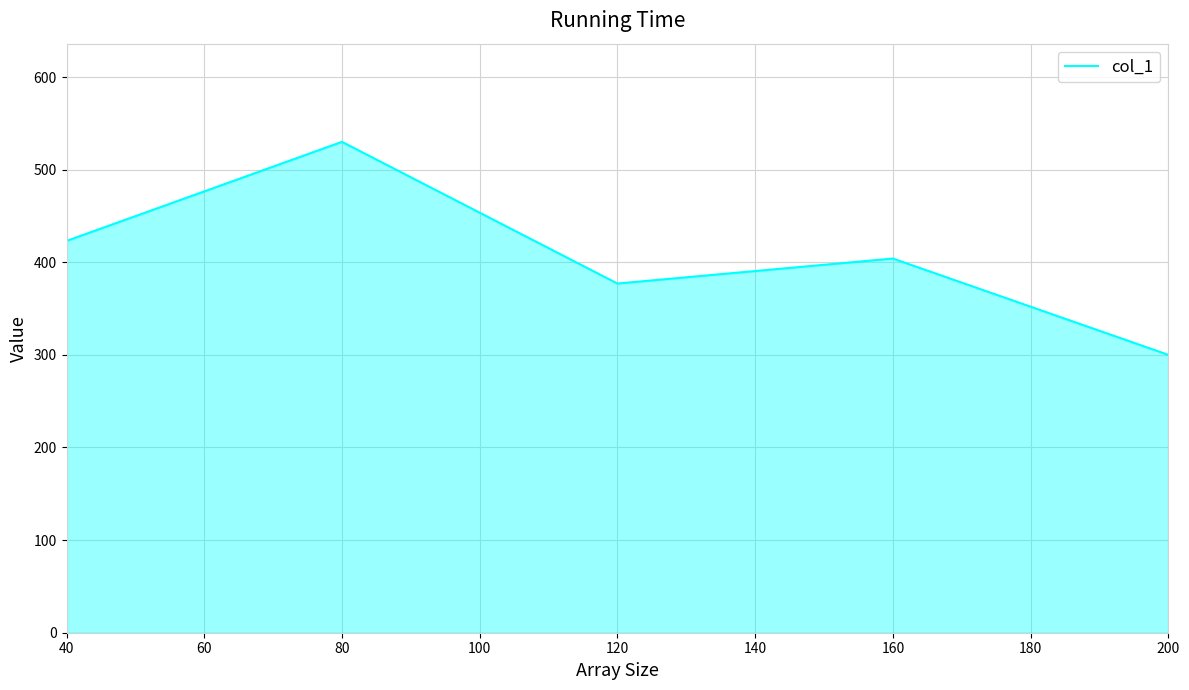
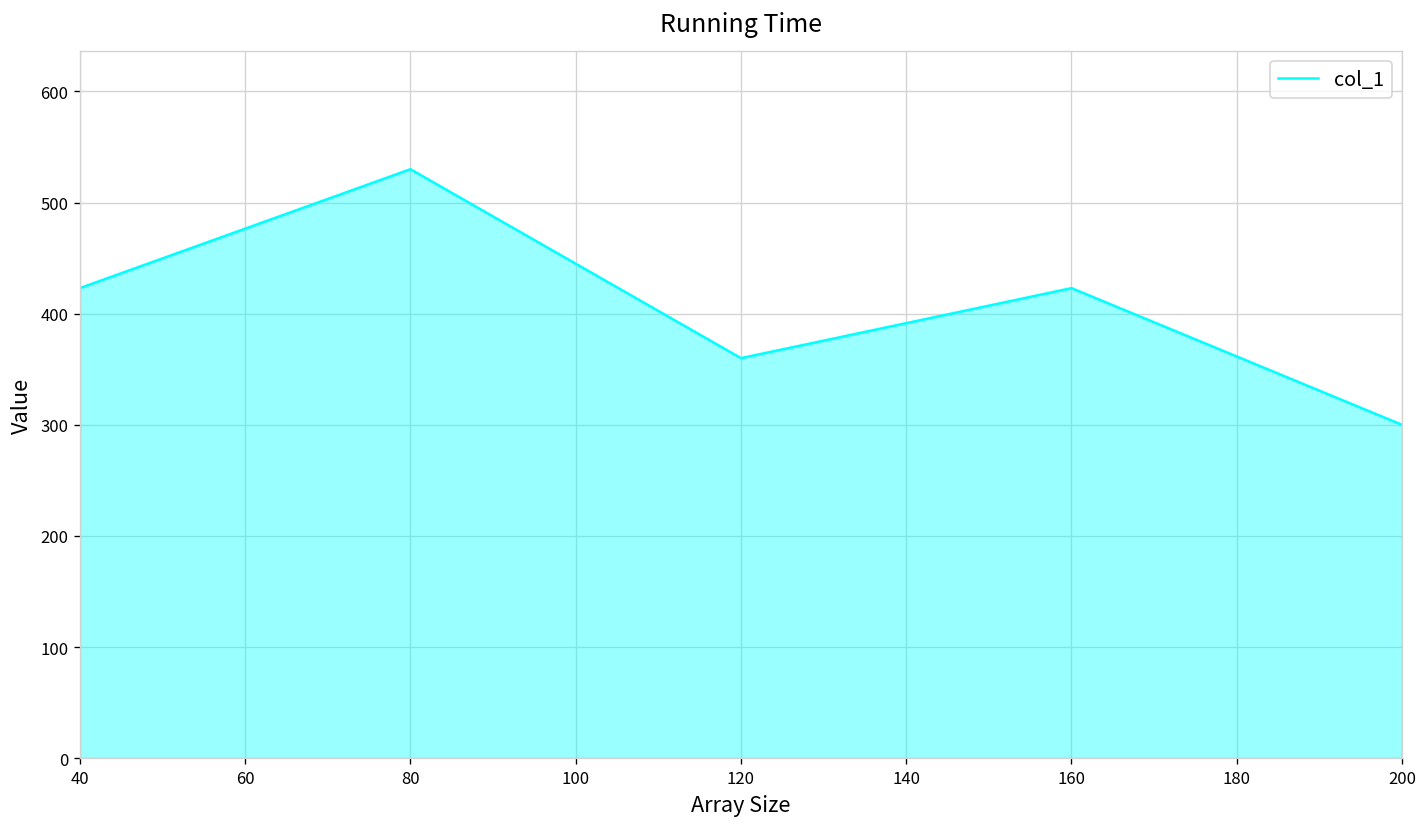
120: 380 -> 360
160: 400 -> 420
